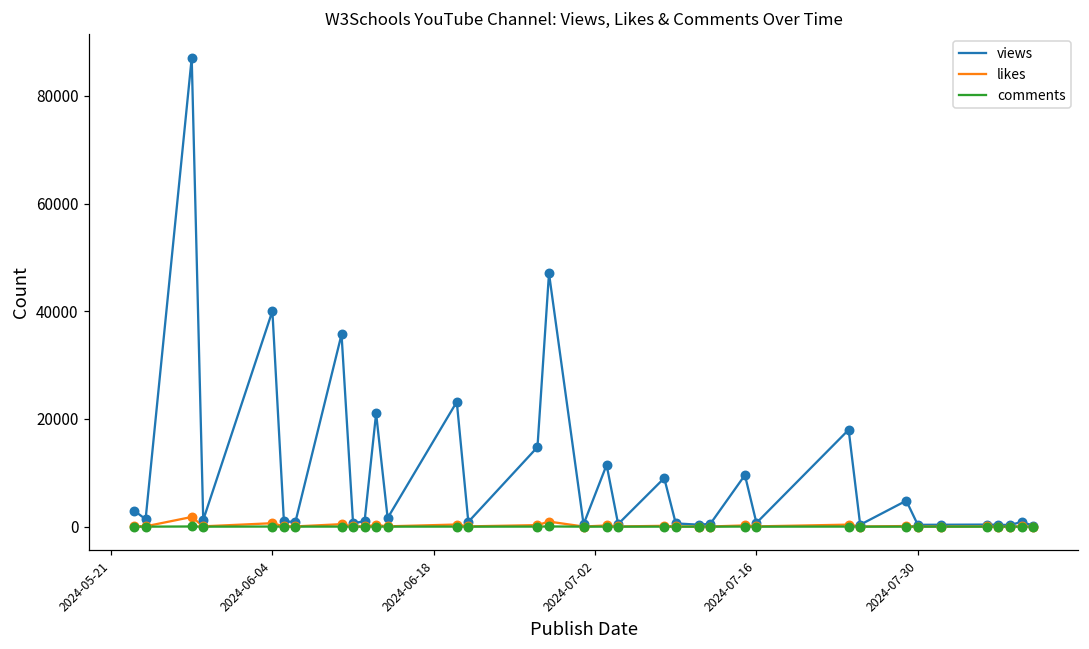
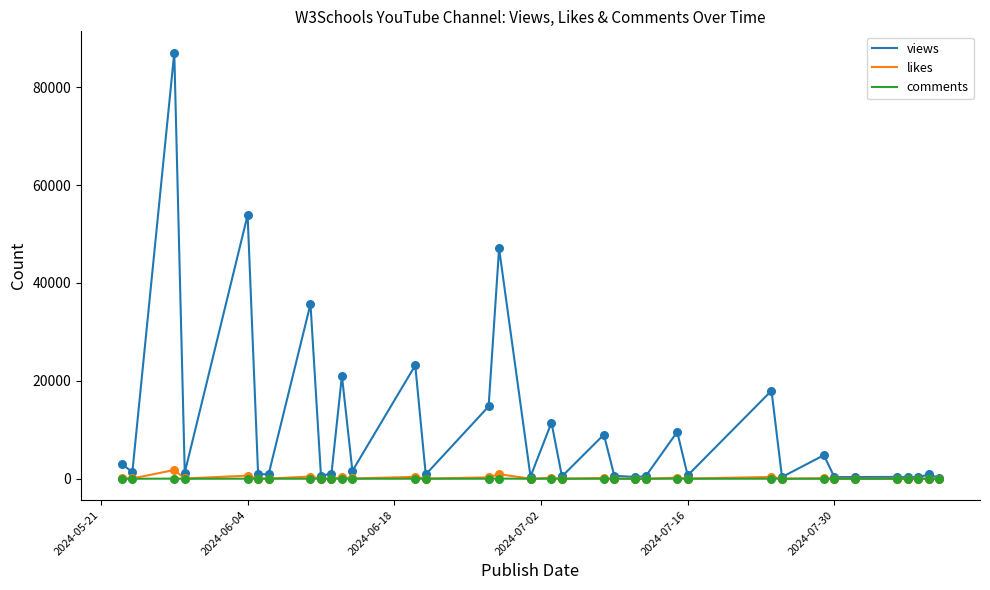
views, 2024-06-04: 40000 -> 54000
